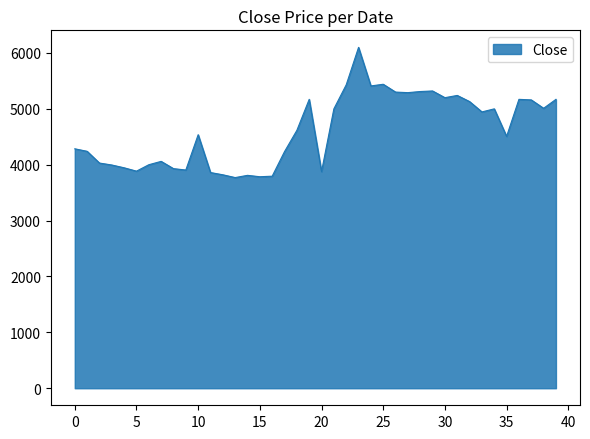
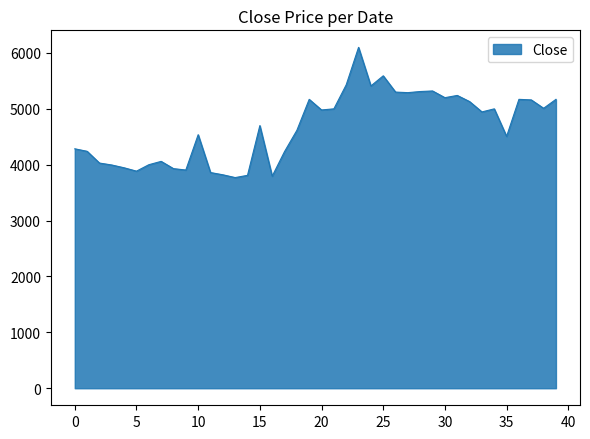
15: 3800 -> 4700
20: 3900 -> 5000
25: 5400 -> 5600
